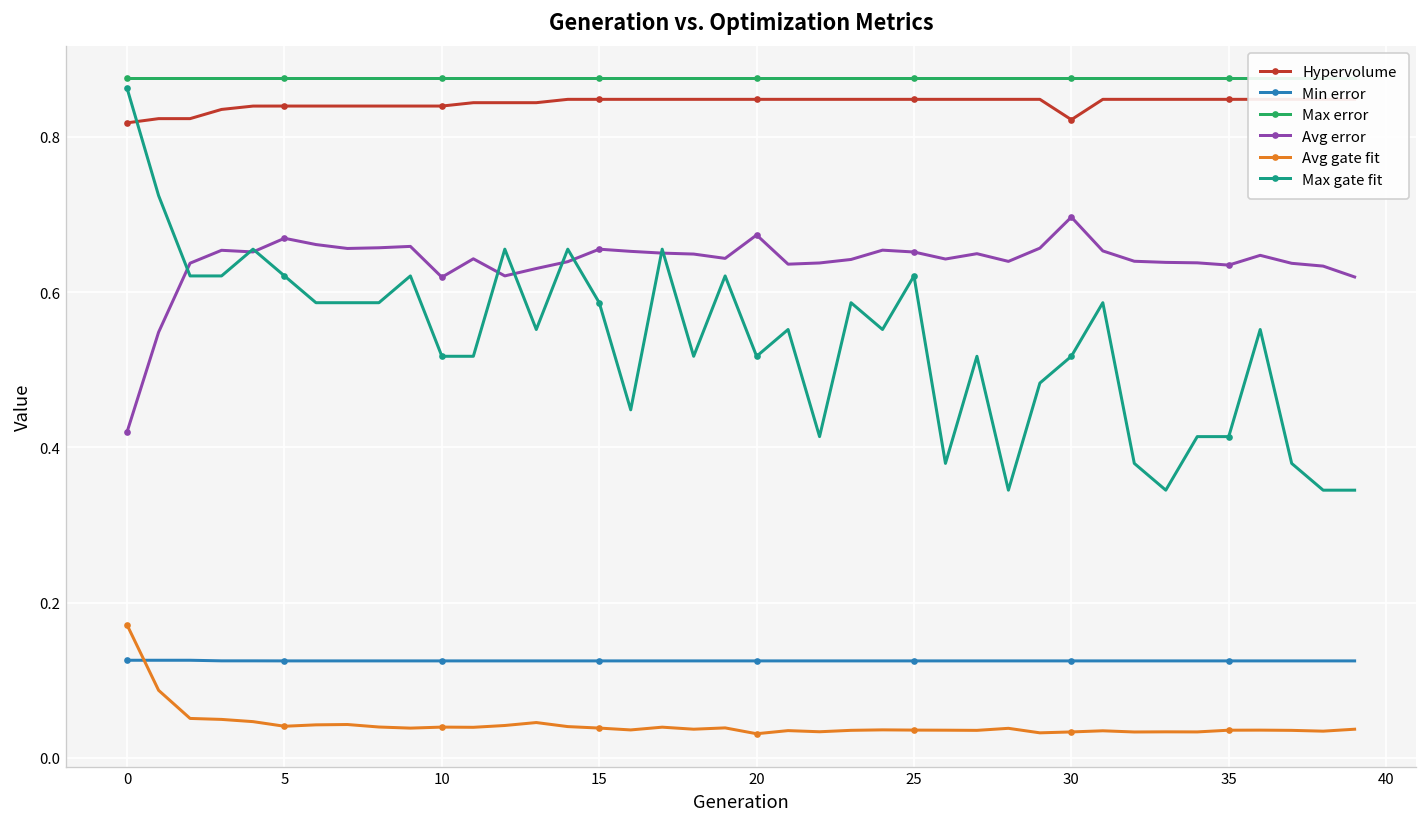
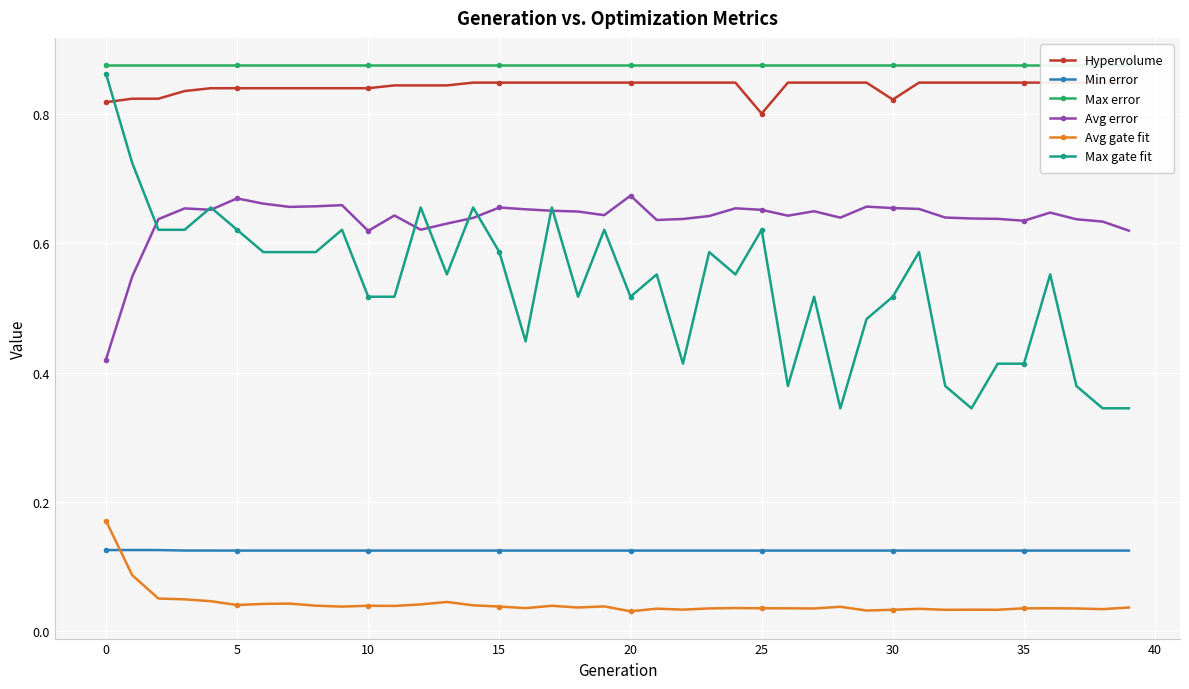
Hypervolume, 25: 0.85 -> 0.80
Avg error, 30: 0.70 -> 0.65
